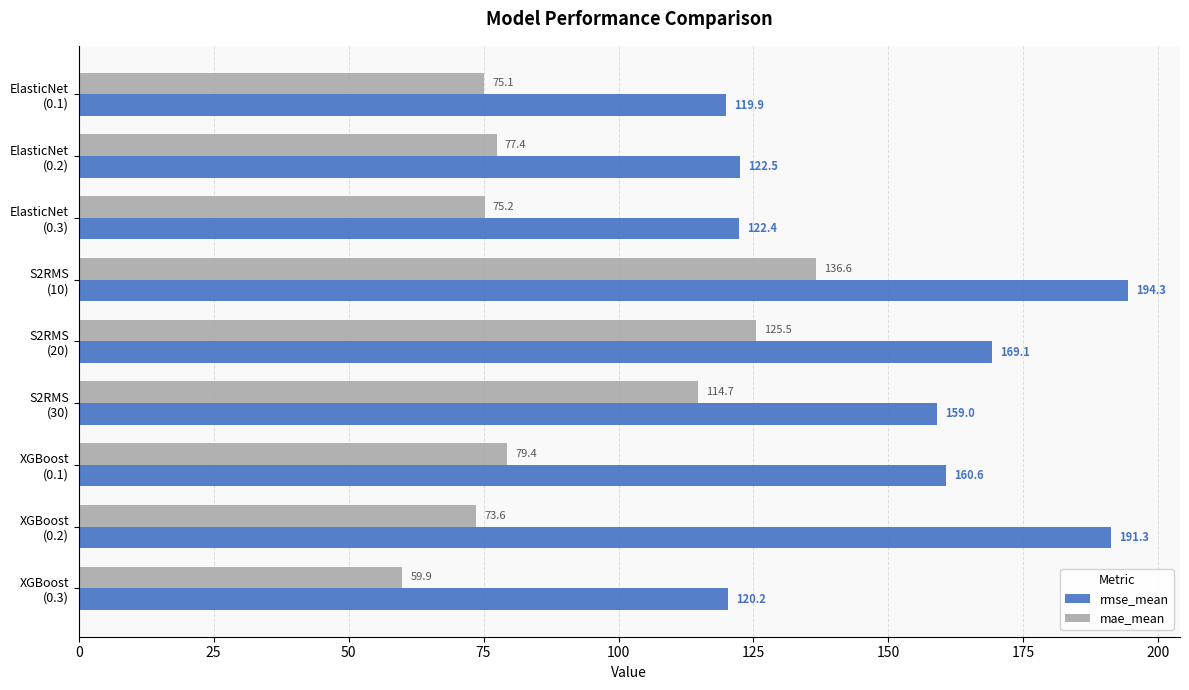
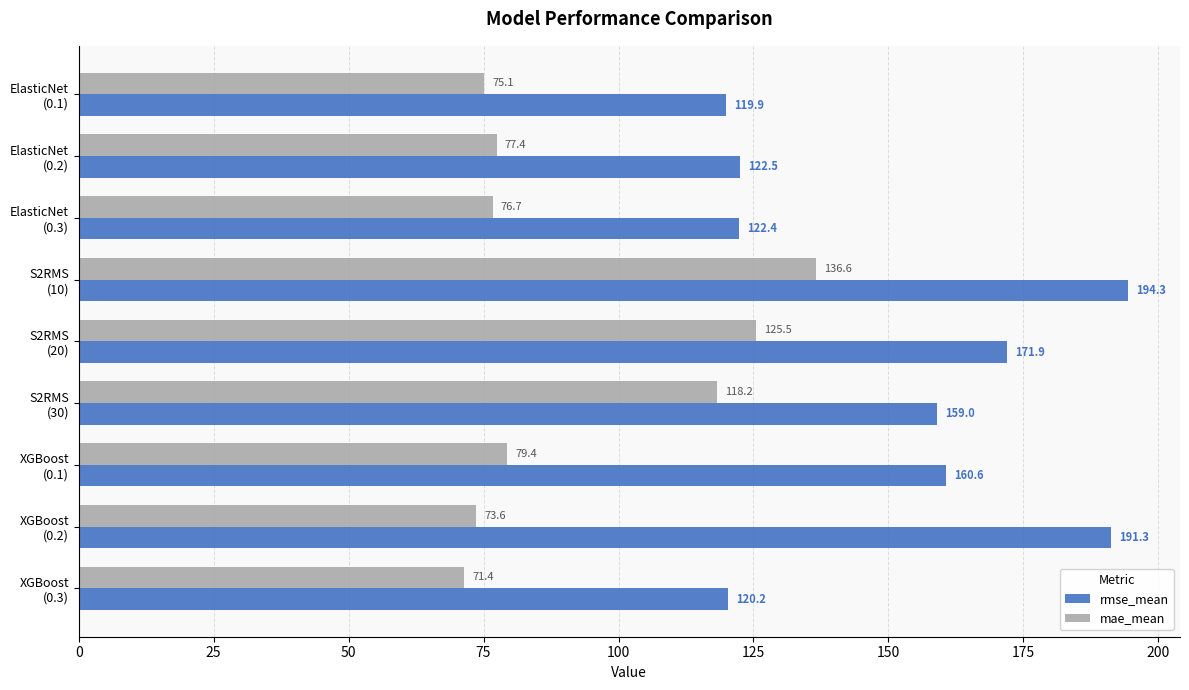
mae_mean, ElasticNet (0.3): 75.2 -> 76.7
rmse_mean, S2RMS (20): 169.1 -> 171.9
mae_mean, S2RMS (30): 114.7 -> 118.2
mae_mean, XGBoost (0.3): 59.9 -> 71.4
